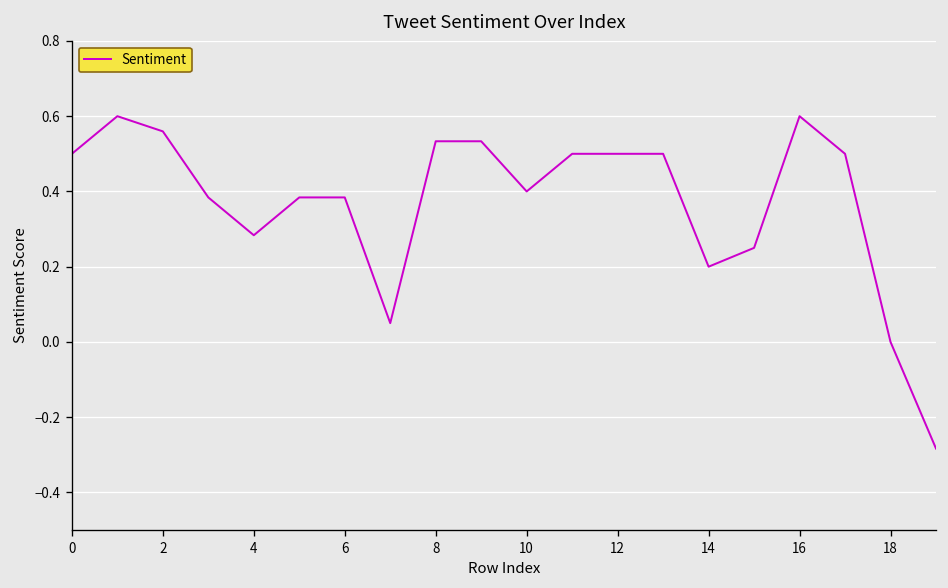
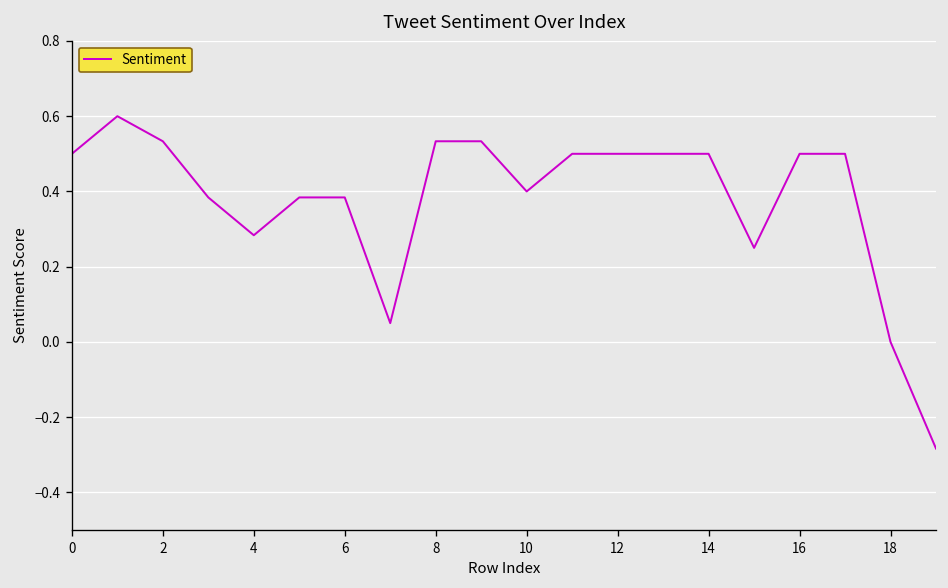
2: 0.56 -> 0.53
14: 0.2 -> 0.5
16: 0.6 -> 0.5
